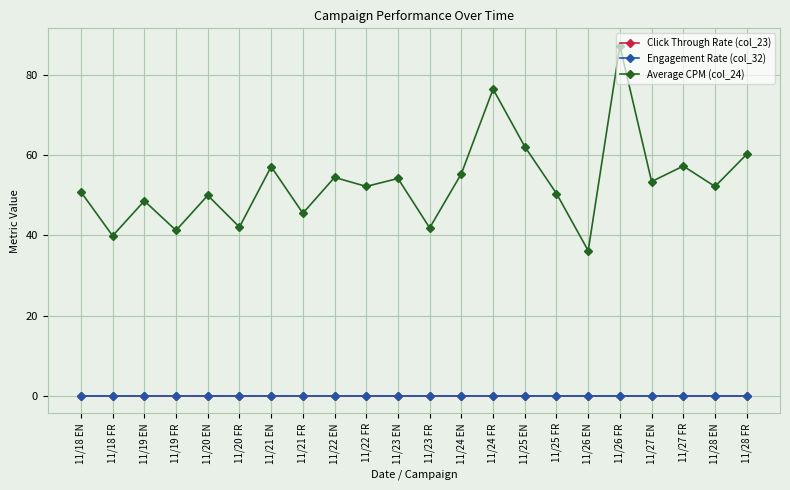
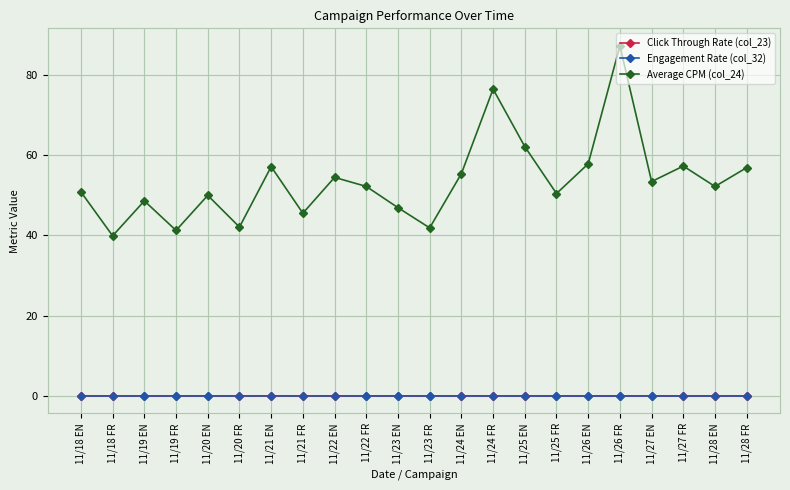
Average CPM (col_24), 11/23 EN: 54 -> 47
Average CPM (col_24), 11/26 EN: 36 -> 58
Average CPM (col_24), 11/28 FR: 60 -> 57
